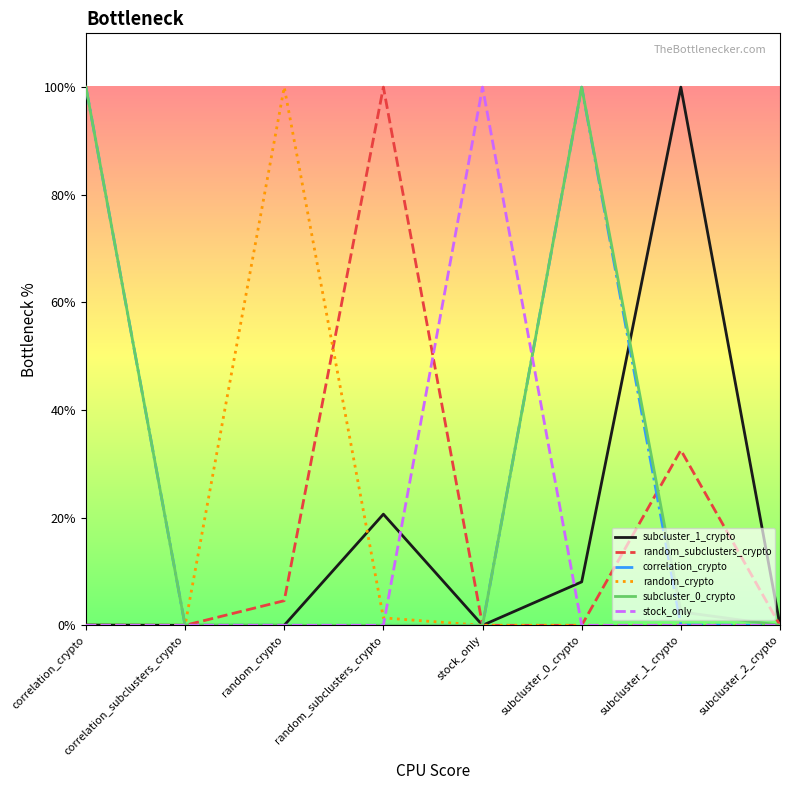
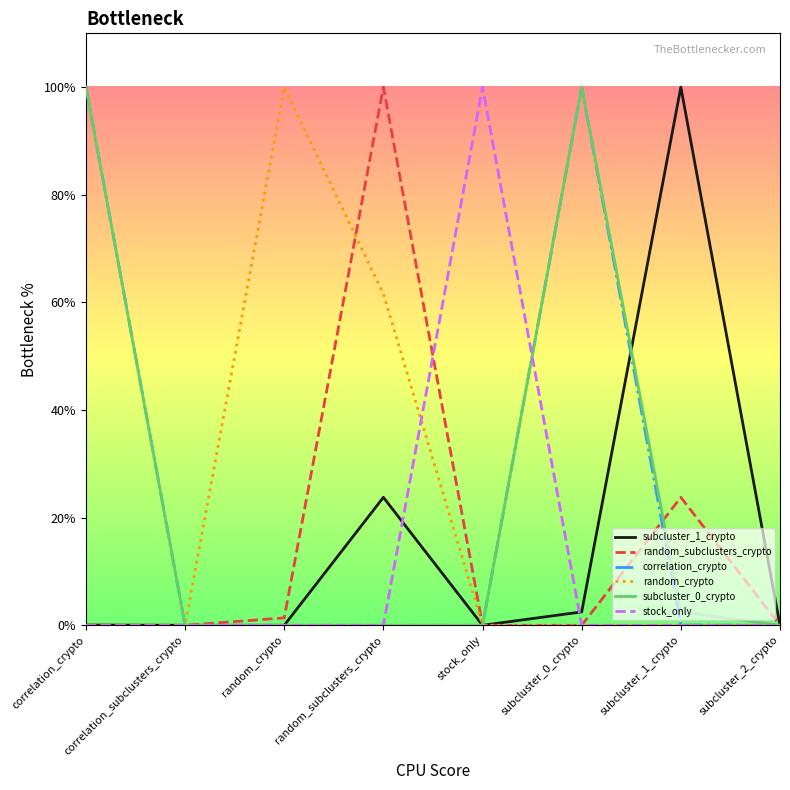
random_subclusters_crypto, random_crypto: 5% -> 1%
subcluster_1_crypto, random_subclusters_crypto: 21% -> 24%
random_crypto, random_subclusters_crypto: 1% -> 62%
subcluster_1_crypto, subcluster_0_crypto: 8% -> 2%
random_subclusters_crypto, subcluster_1_crypto: 33% -> 24%
